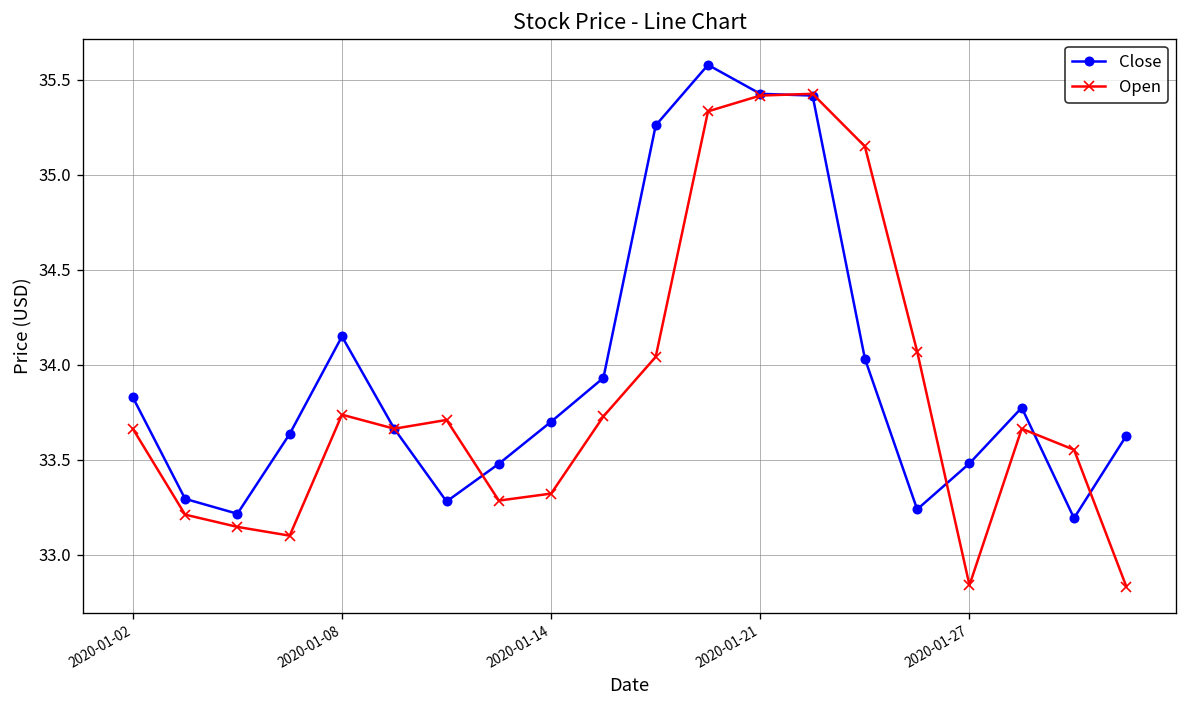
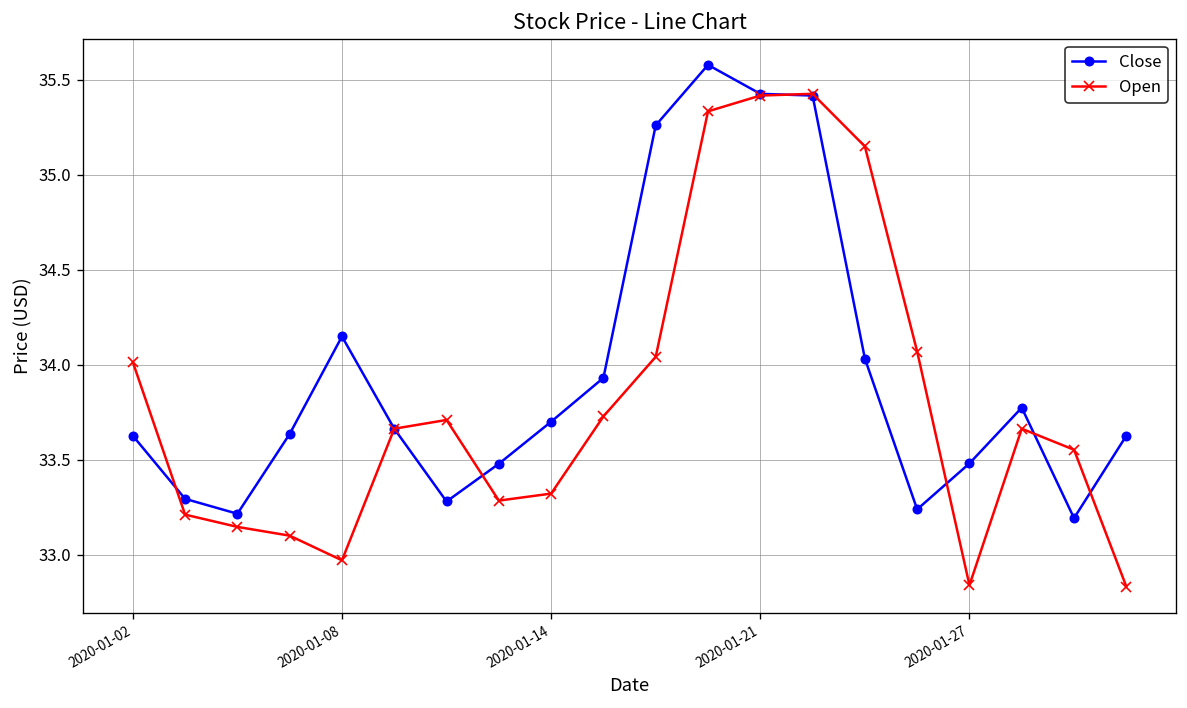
Close, 2020-01-02: 33.83 -> 33.63
Open, 2020-01-02: 33.66 -> 34.01
Open, 2020-01-08: 33.74 -> 32.97
